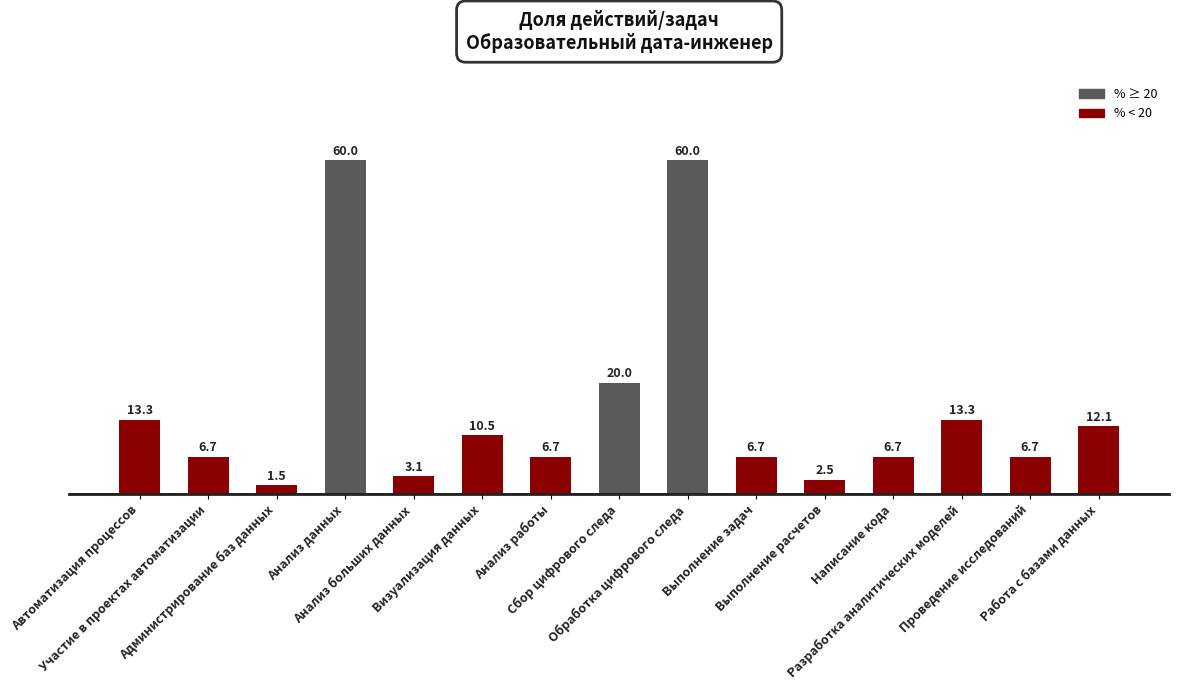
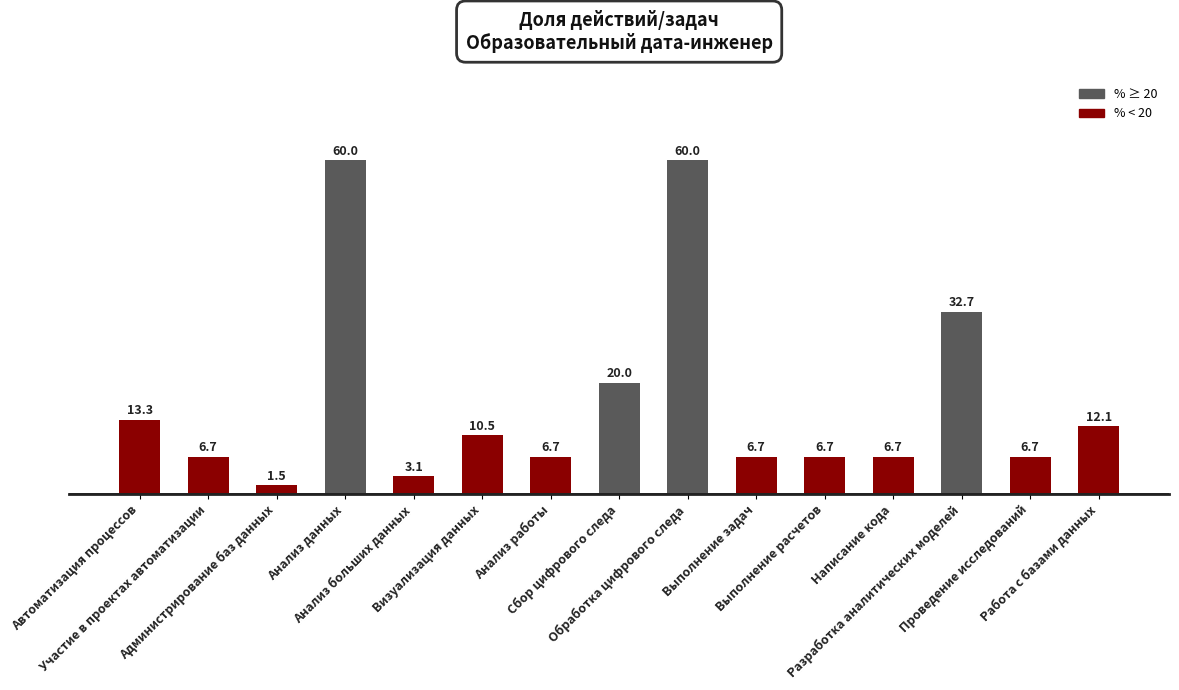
Выполнение расчетов: 2.5 -> 6.7
Разработка аналитических моделей: 13.3 -> 32.7
